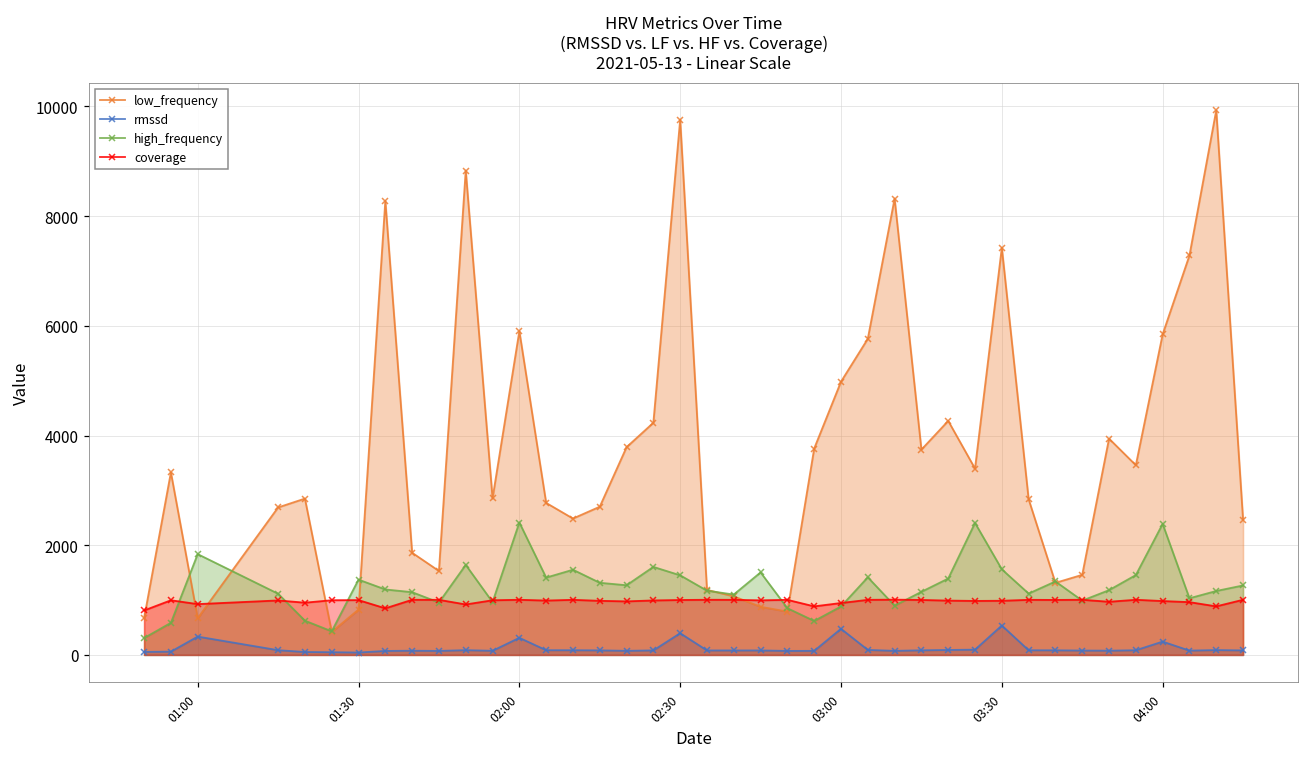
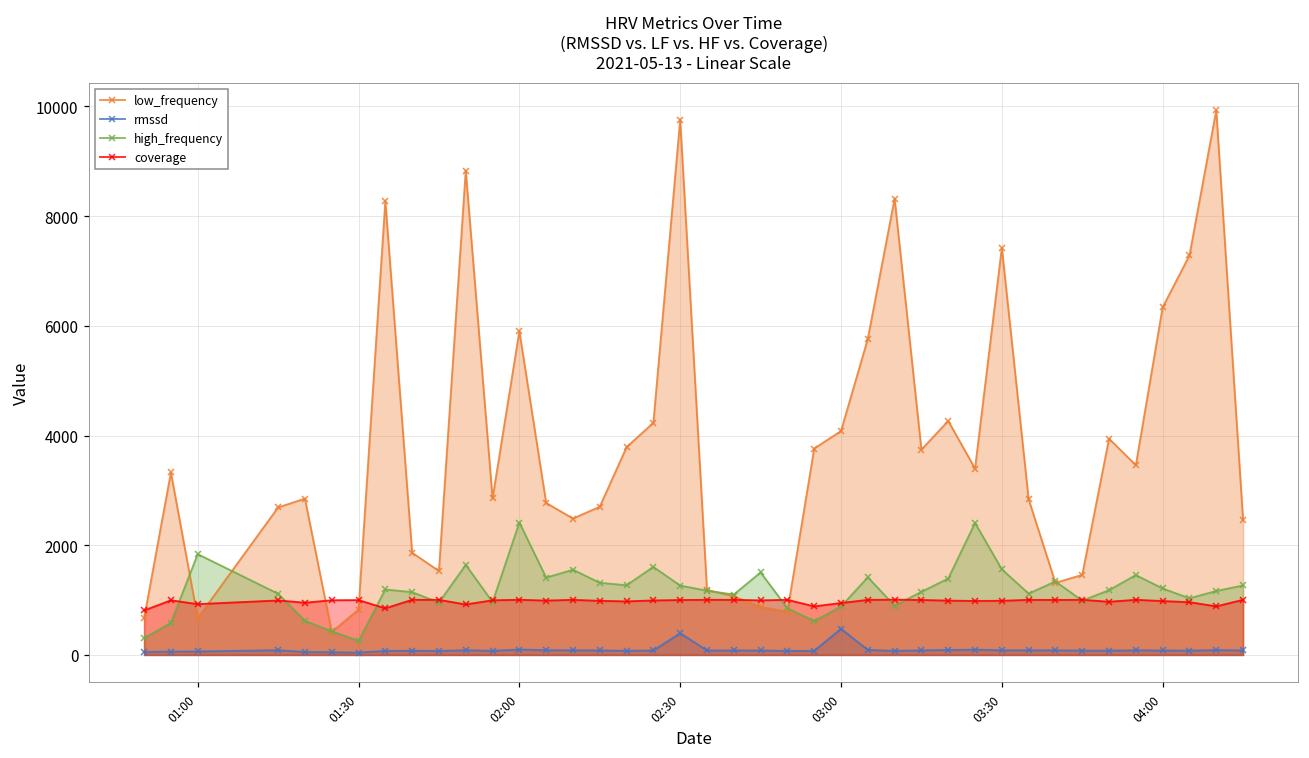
rmssd, 01:00: 300 -> 100
high_frequency, 01:30: 1400 -> 300
rmssd, 02:00: 300 -> 100
high_frequency, 02:30: 1500 -> 1300
low_frequency, 03:00: 5000 -> 4100
rmssd, 03:30: 500 -> 100
low_frequency, 04:00: 5800 -> 6300
rmssd, 04:00: 200 -> 100
high_frequency, 04:00: 2400 -> 1200
